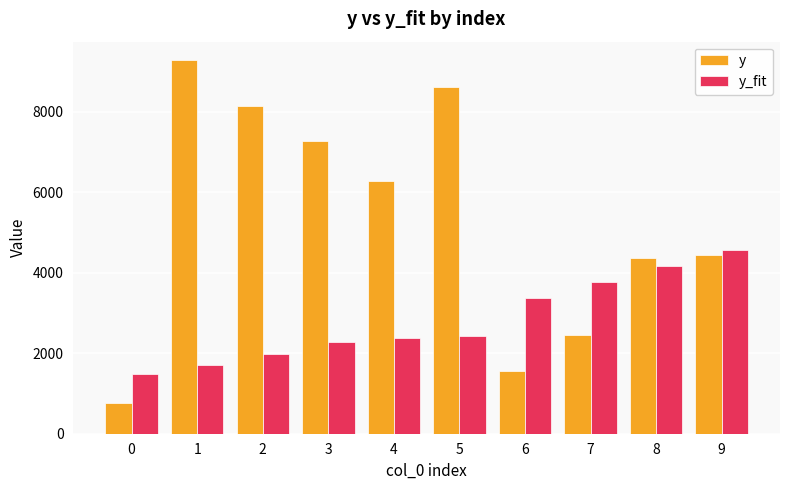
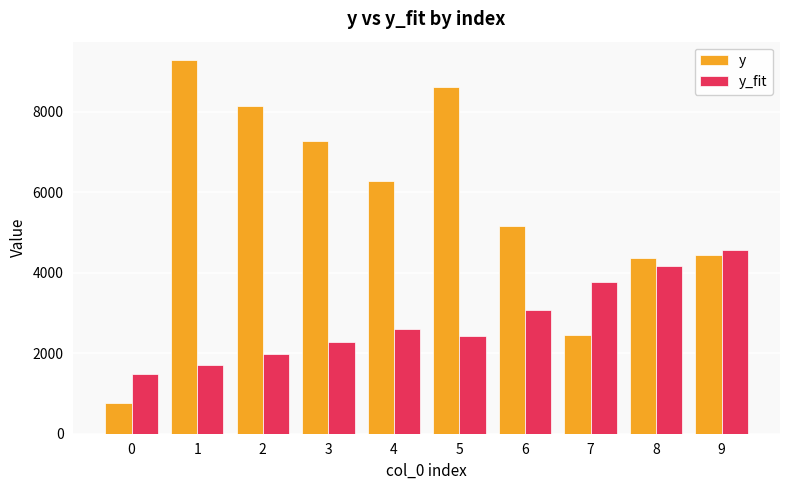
y_fit, 4: 2400 -> 2600
y, 6: 1600 -> 5200
y_fit, 6: 3400 -> 3100
